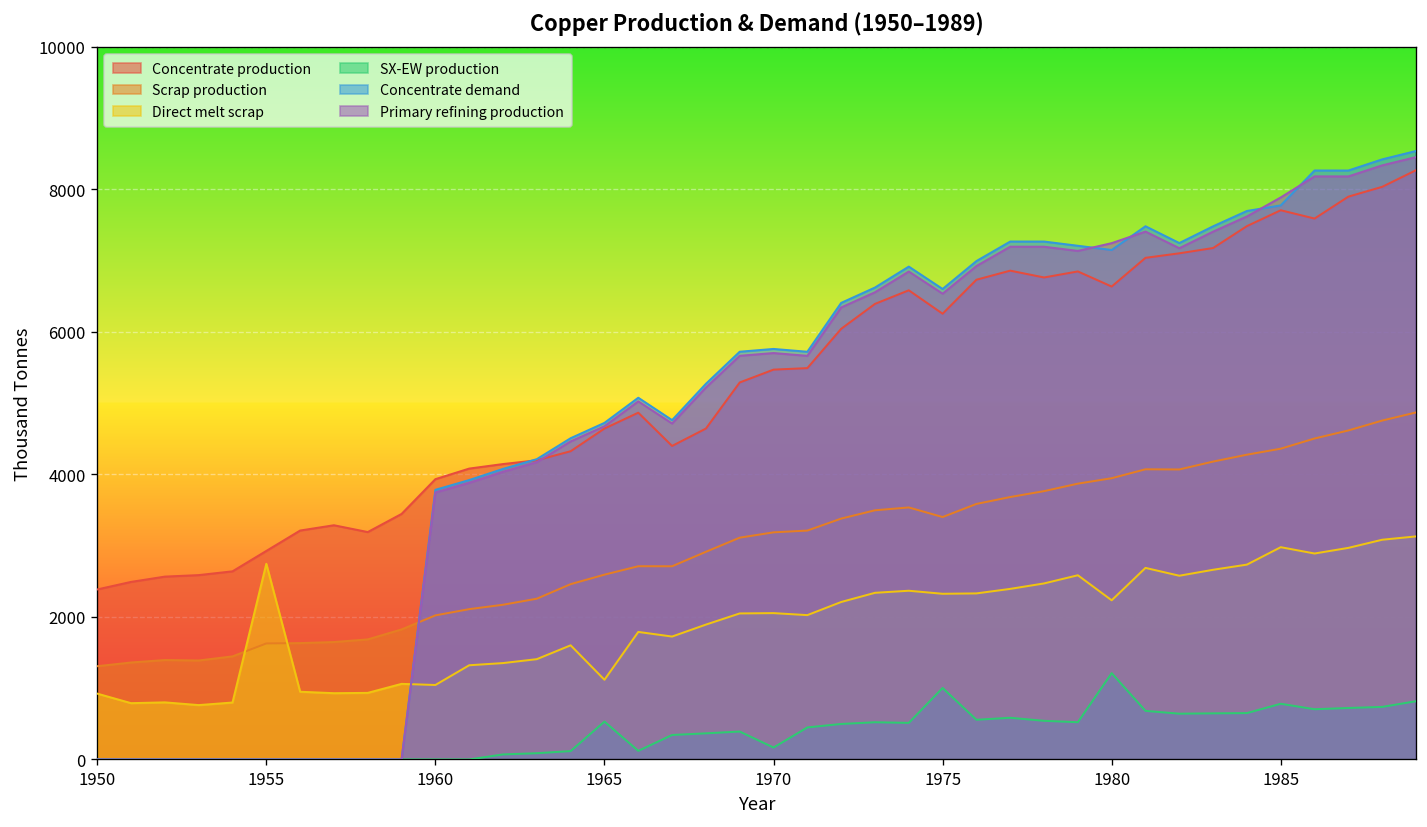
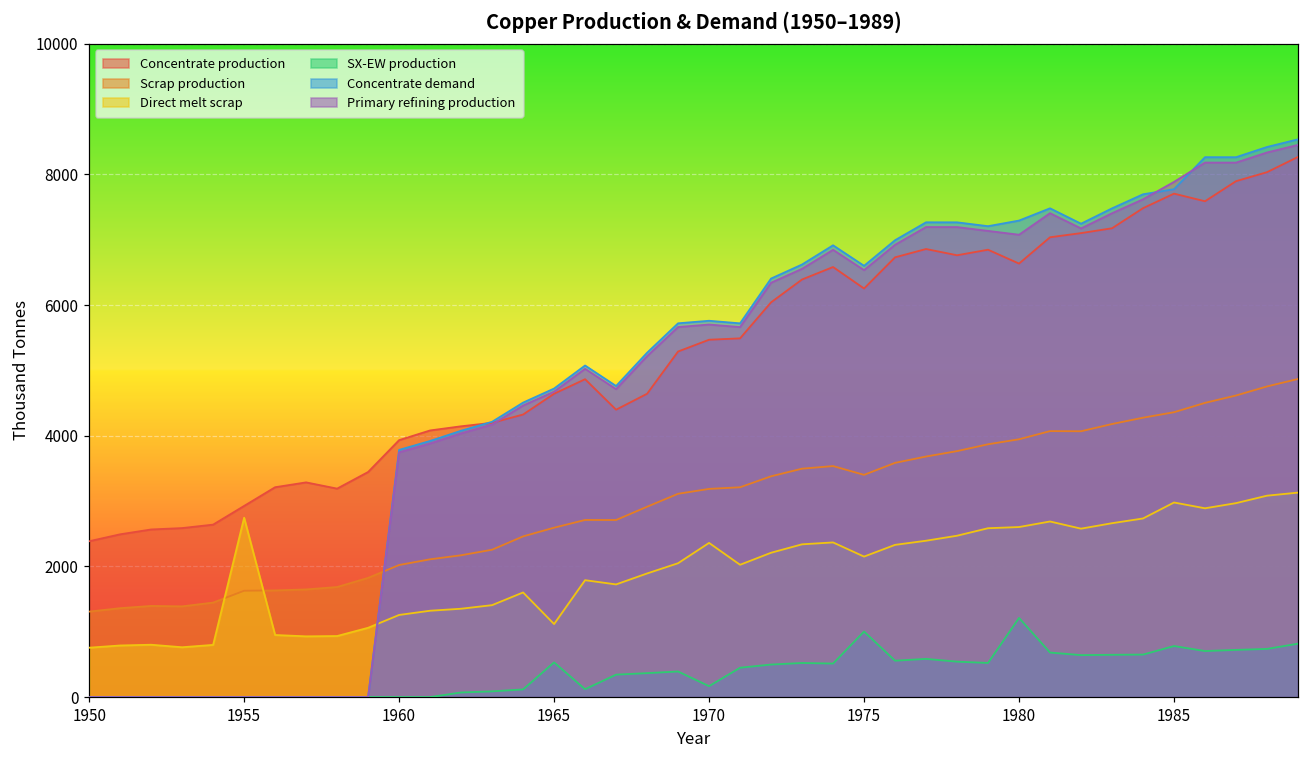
Direct melt scrap, 1950: 900 -> 800
Direct melt scrap, 1960: 1000 -> 1300
Direct melt scrap, 1970: 2100 -> 2400
Direct melt scrap, 1975: 2300 -> 2200
Direct melt scrap, 1980: 2200 -> 2600
Concentrate demand, 1980: 7100 -> 7300
Primary refining production, 1980: 7200 -> 7100
